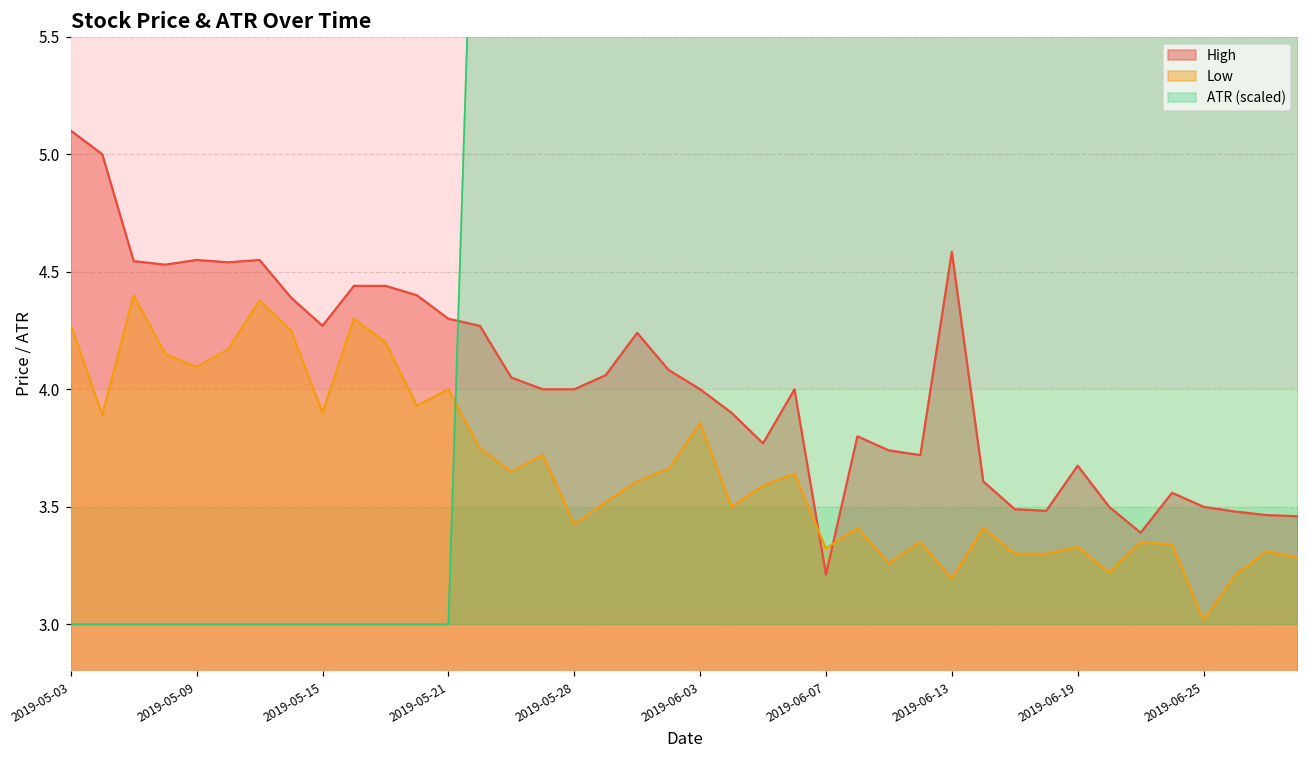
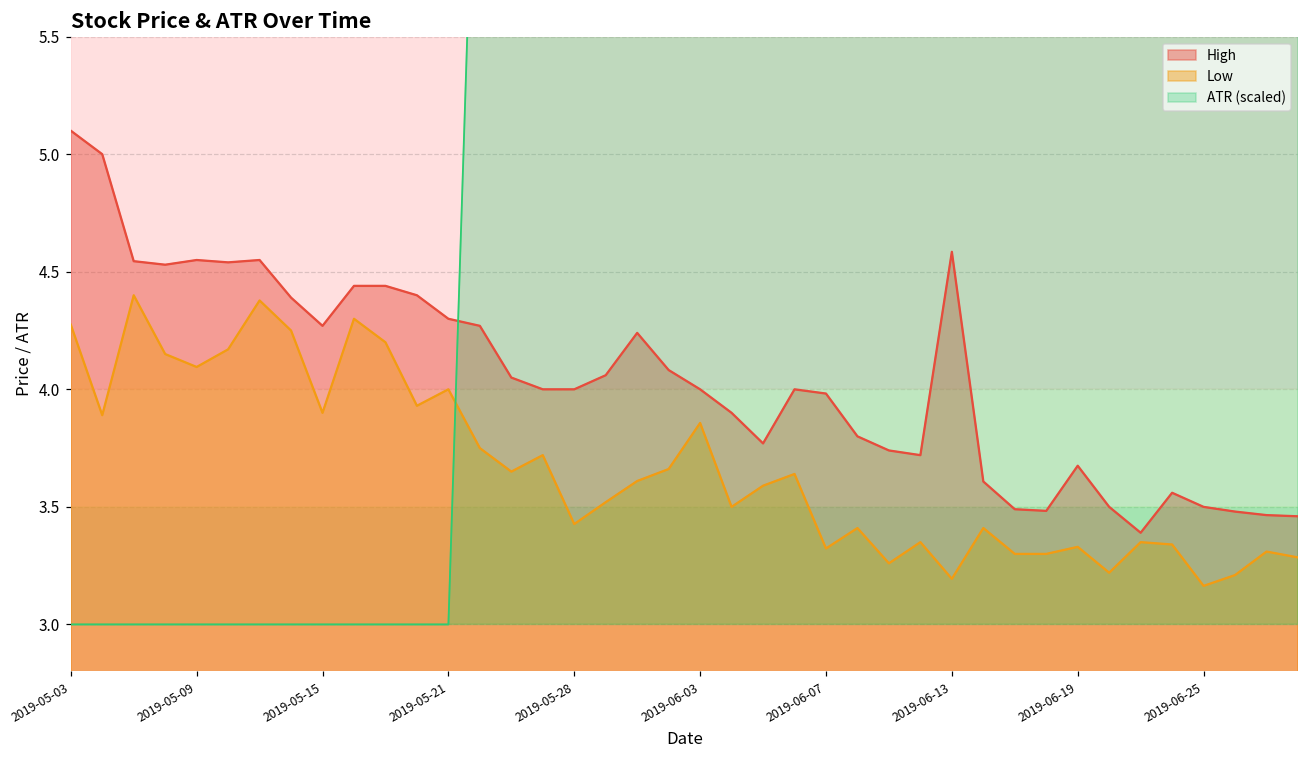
High, 2019-06-07: 3.21 -> 3.98
Low, 2019-06-25: 3.02 -> 3.16
